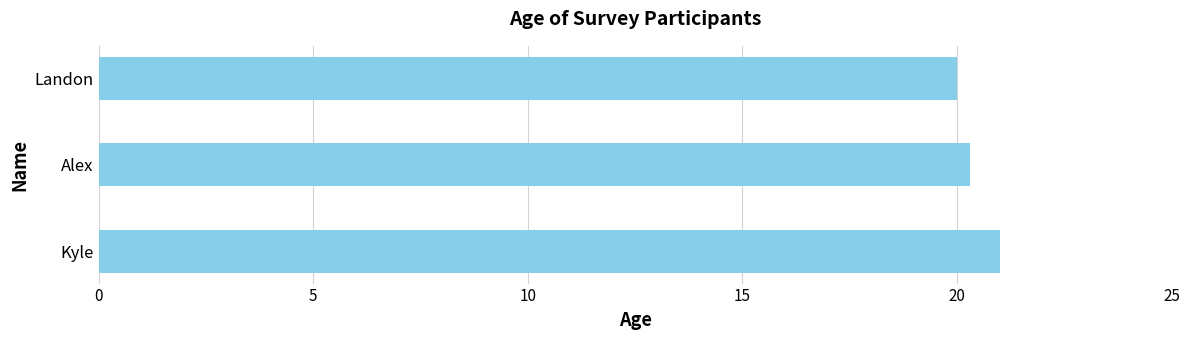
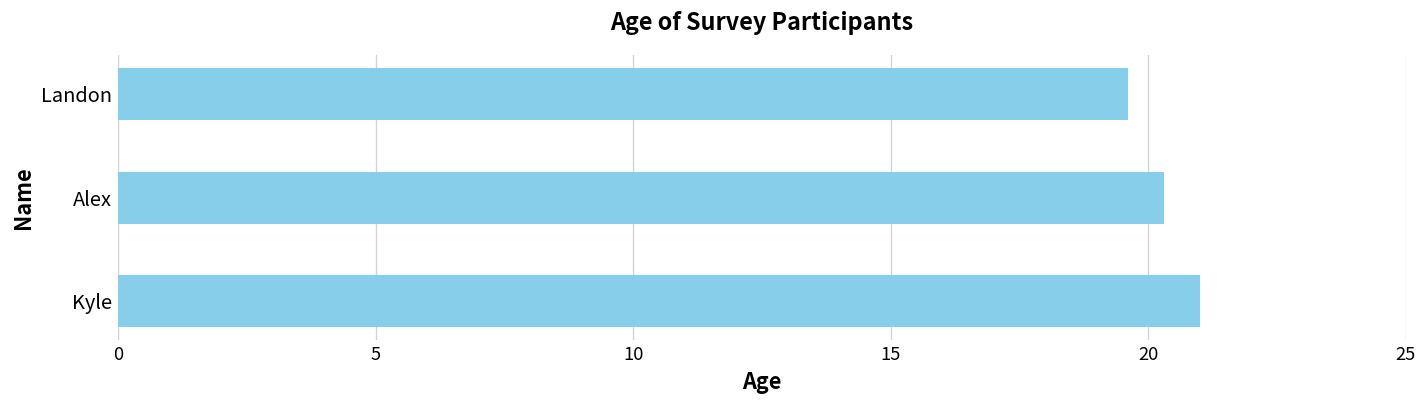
Landon: 20.0 -> 19.6
